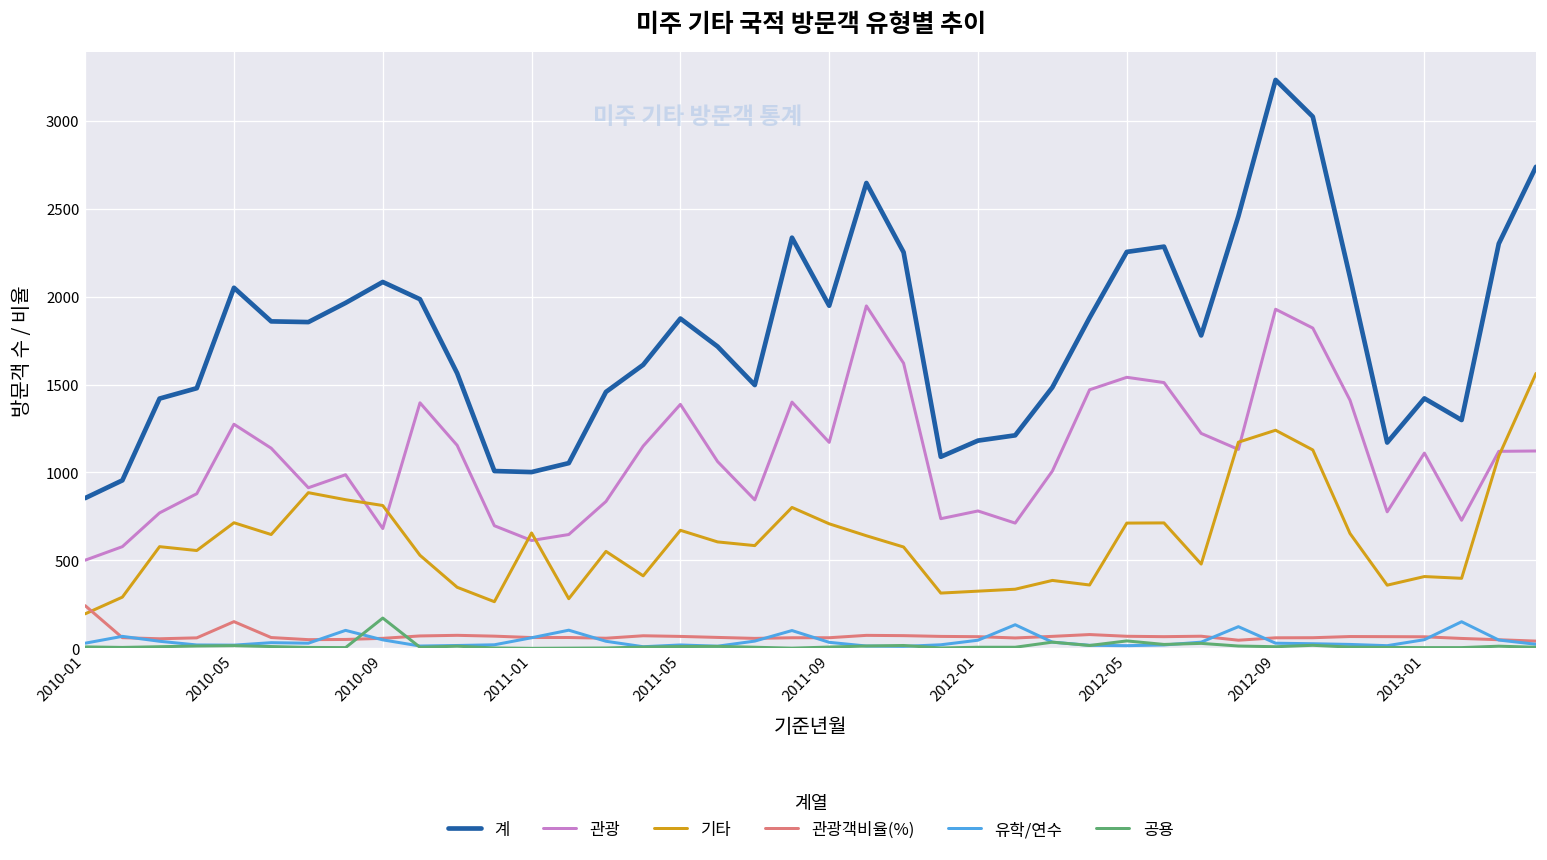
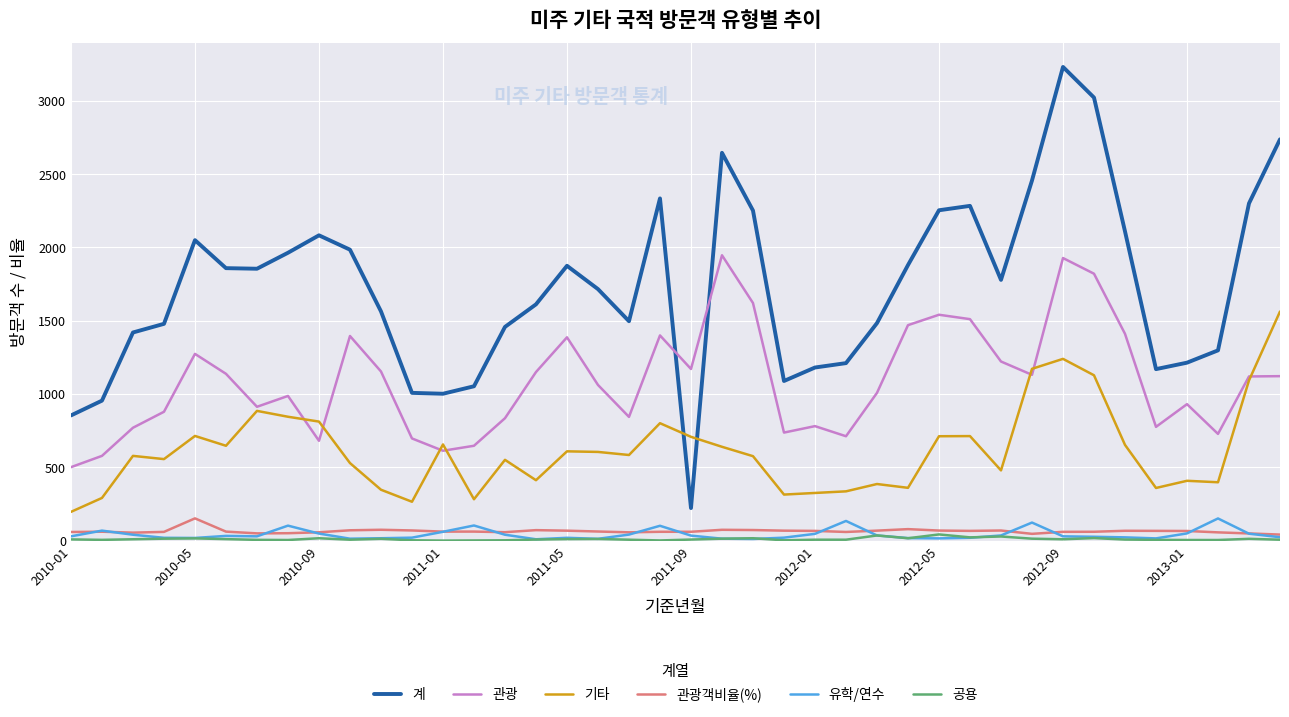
관광객비율(%), 2010-01: 240 -> 60
공용, 2010-09: 170 -> 20
기타, 2011-05: 670 -> 610
계, 2011-09: 1950 -> 220
계, 2013-01: 1420 -> 1210
관광, 2013-01: 1110 -> 930
